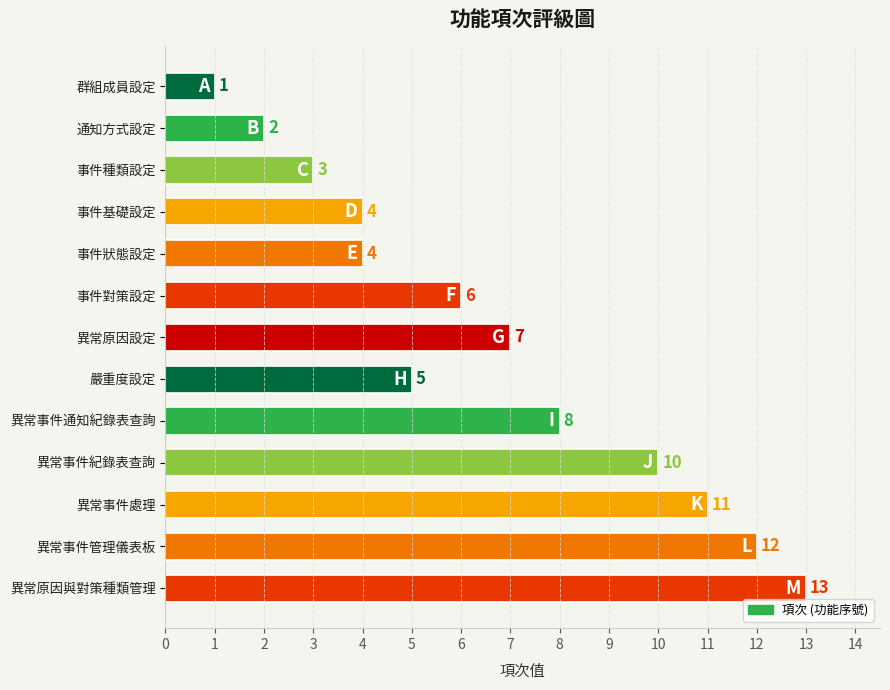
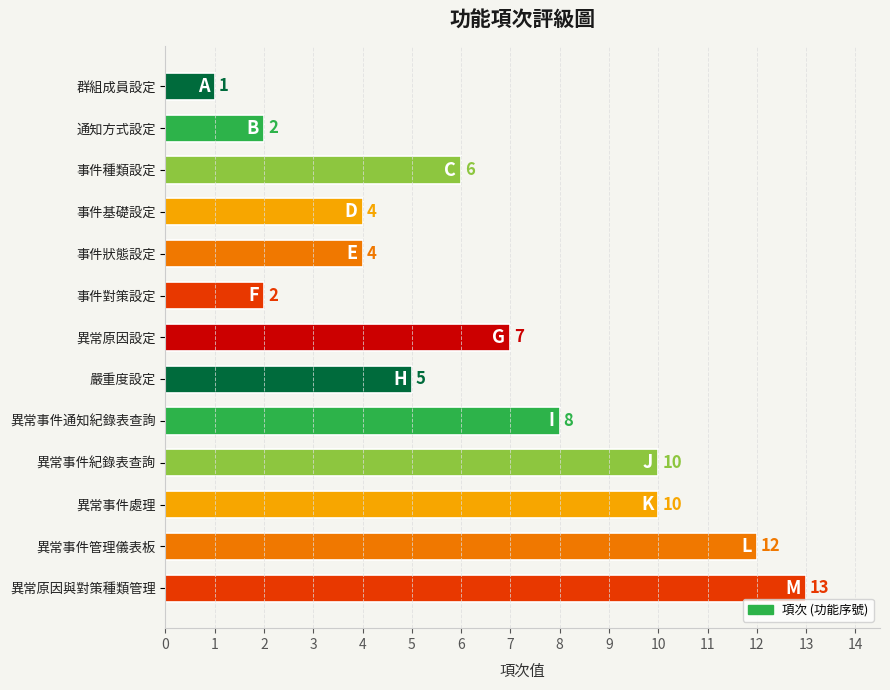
事件種類設定: 3 -> 6
事件對策設定: 6 -> 2
異常事件處理: 11 -> 10
